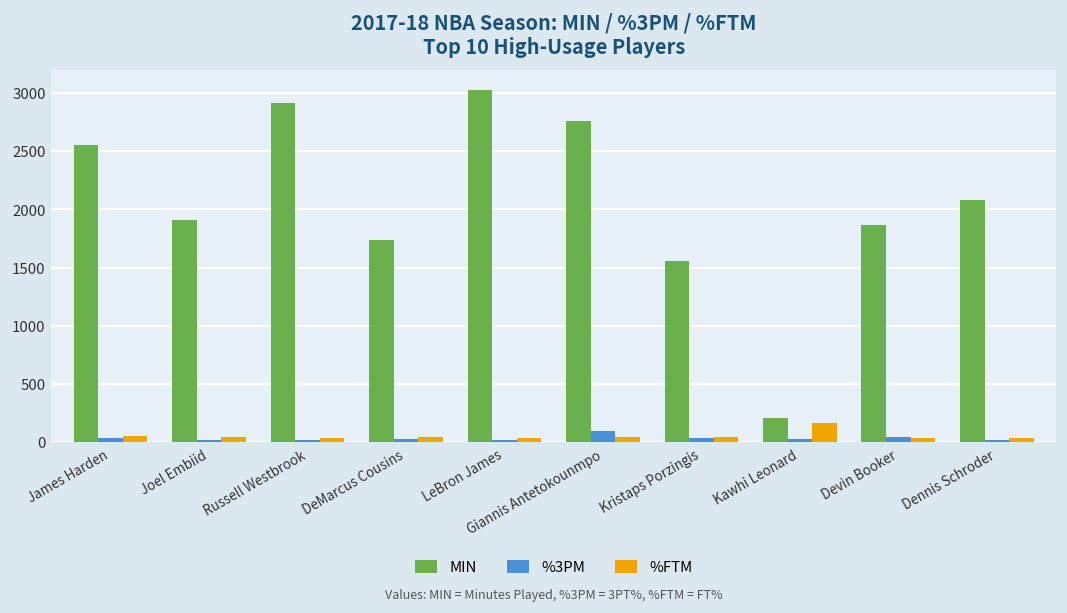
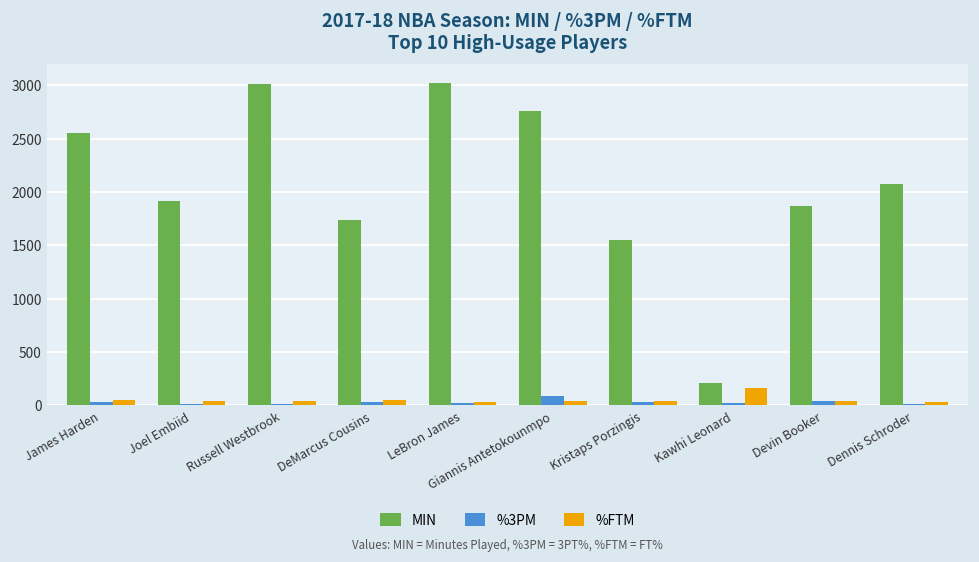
MIN, Russell Westbrook: 2900 -> 3000
